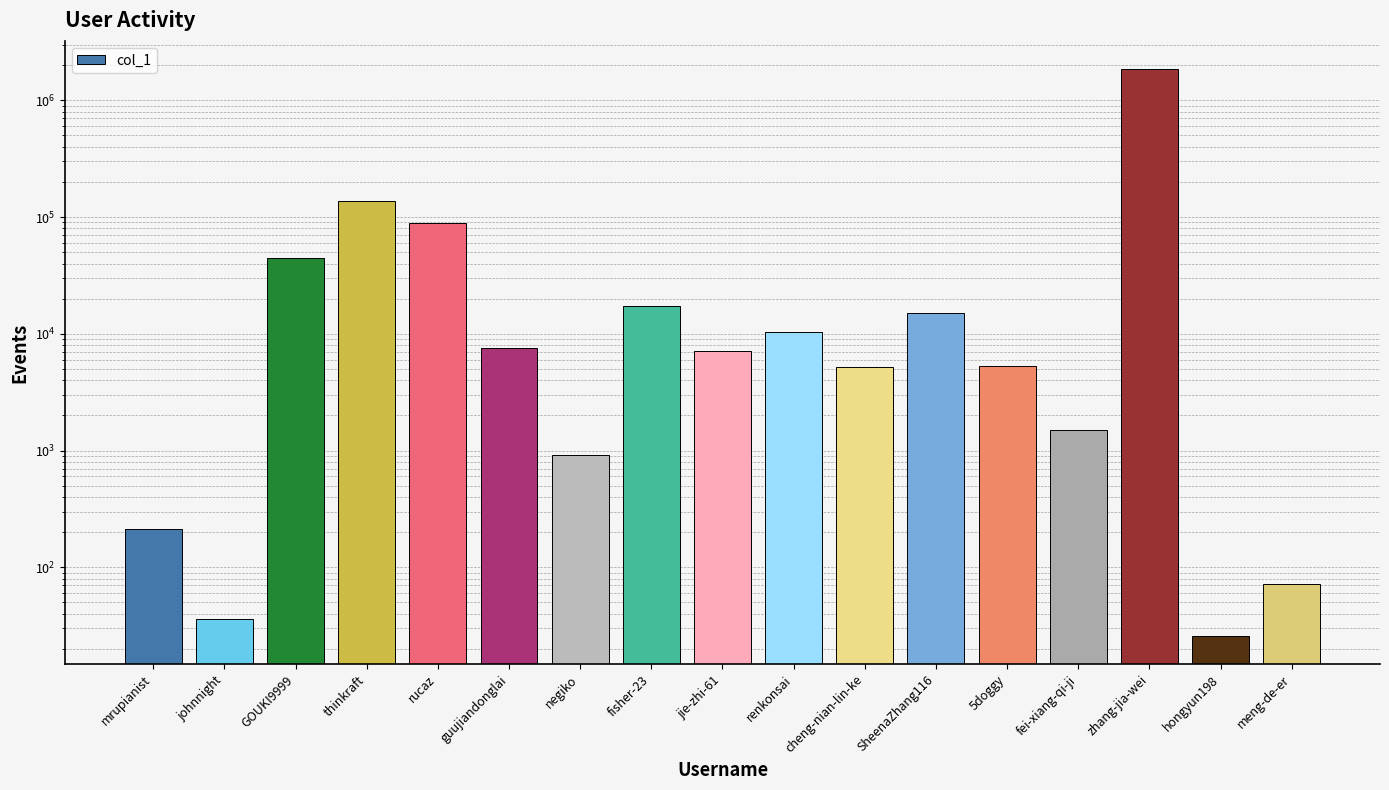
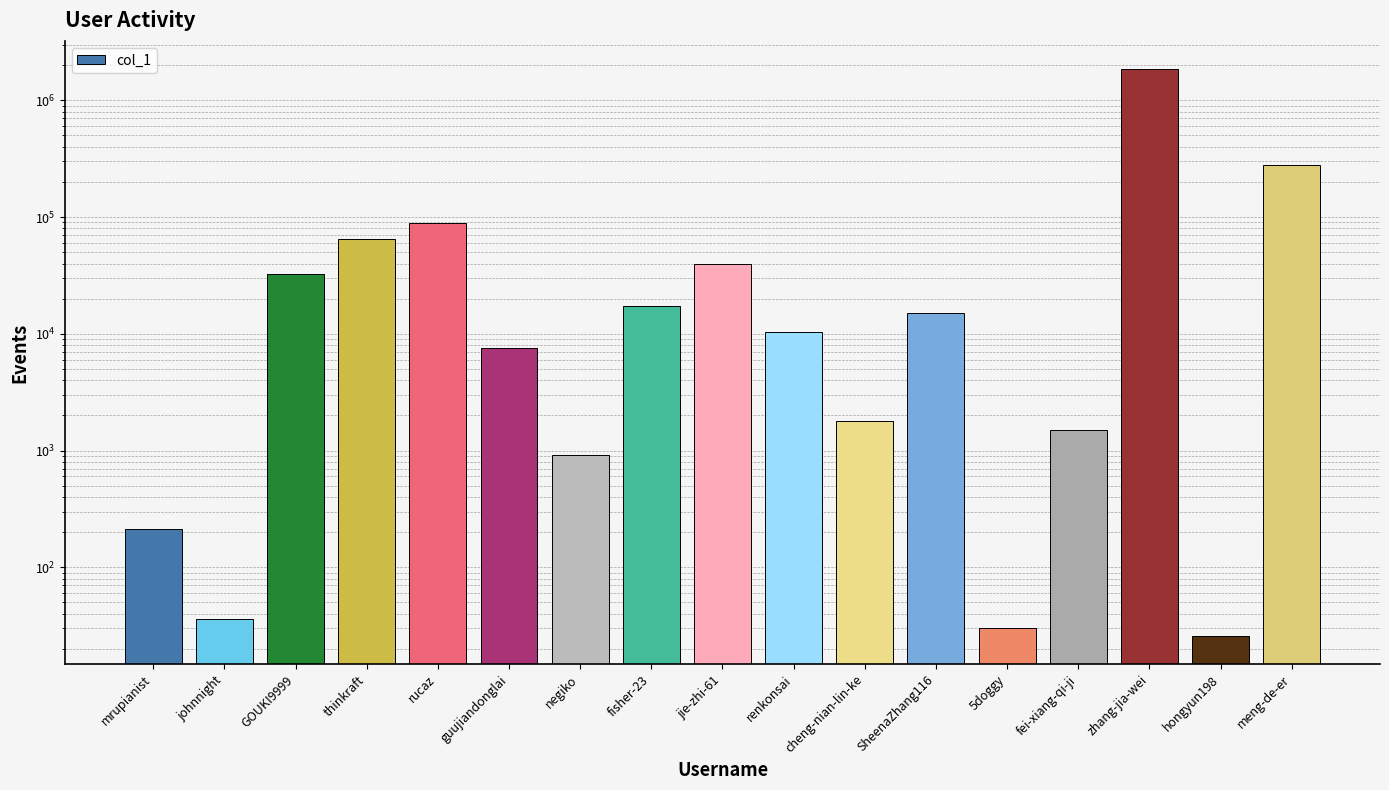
GOUKI9999: 45000 -> 32000
thinkraft: 140000 -> 70000
jie-zhi-61: 7000 -> 39000
cheng-nian-lin-ke: 5000 -> 1800
5doggy: 5000 -> 30
meng-de-er: 70 -> 280000
